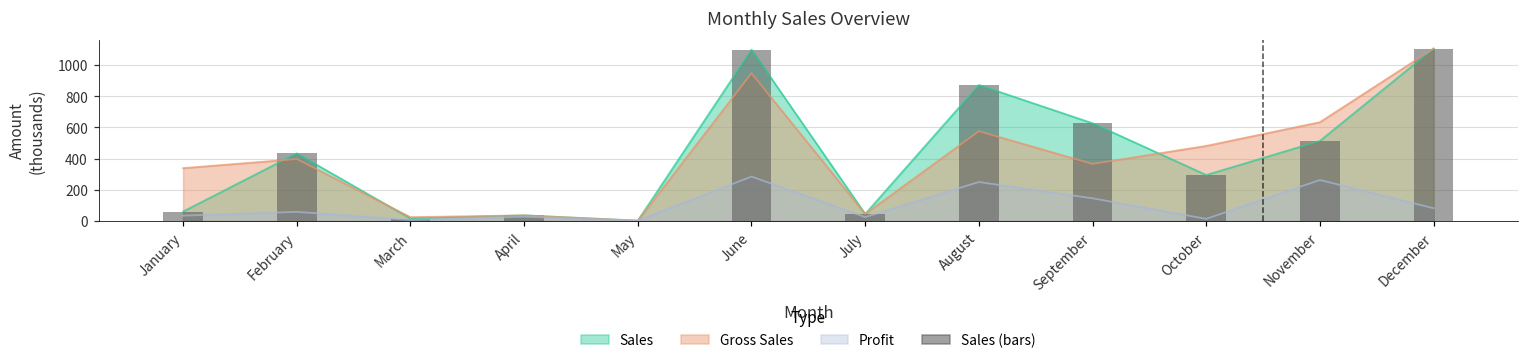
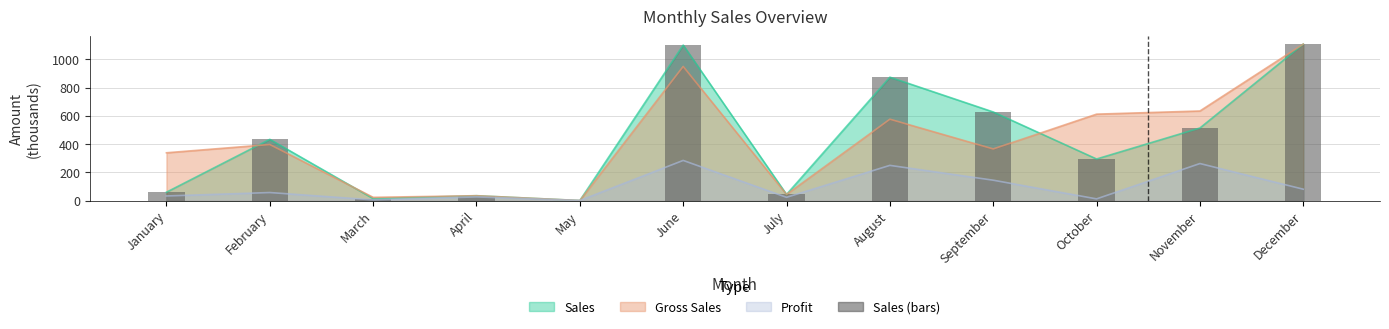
Gross Sales, October: 480 -> 610
